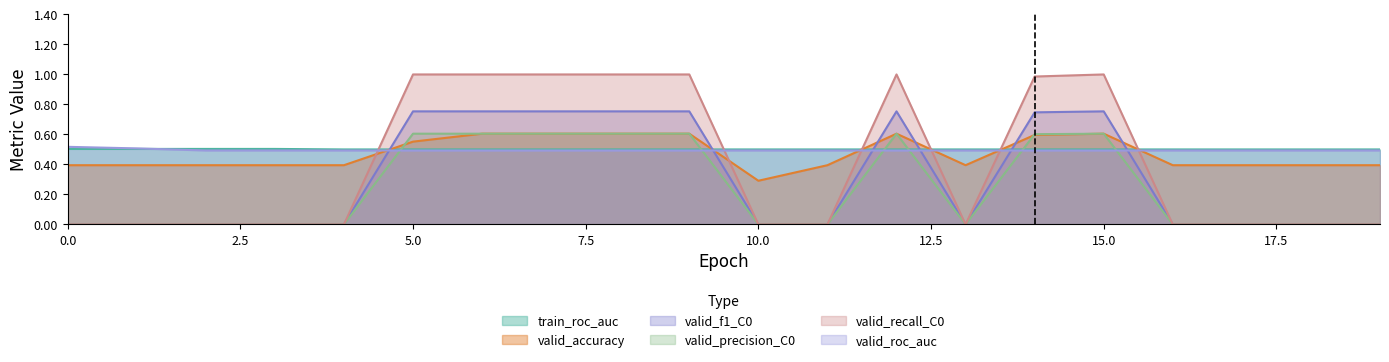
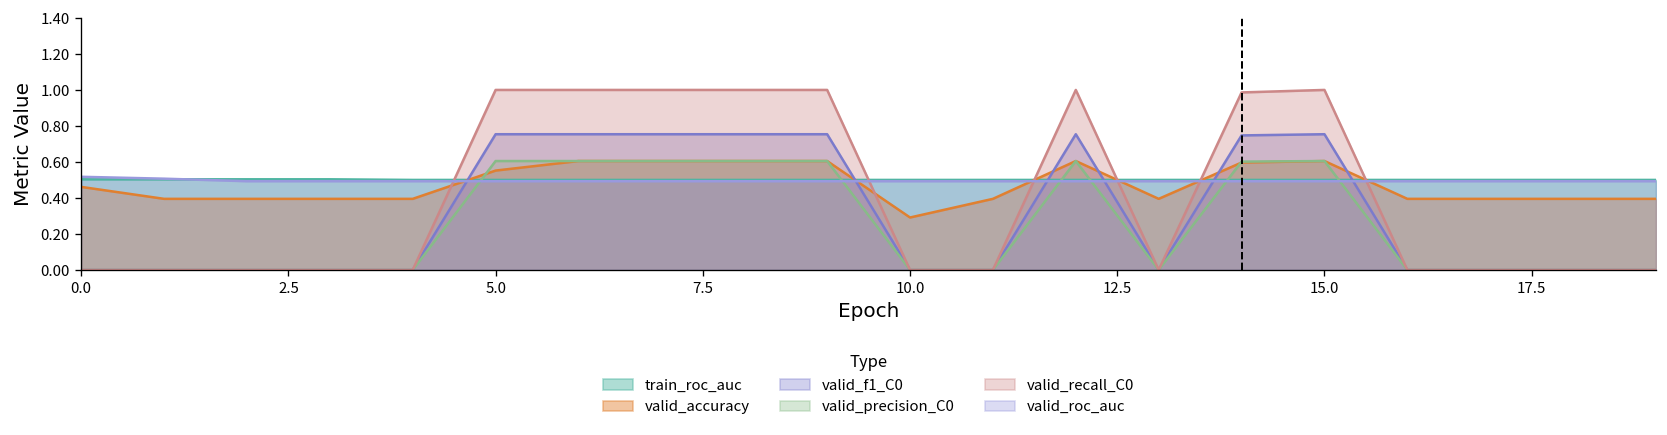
valid_accuracy, 0.0: 0.39 -> 0.46
